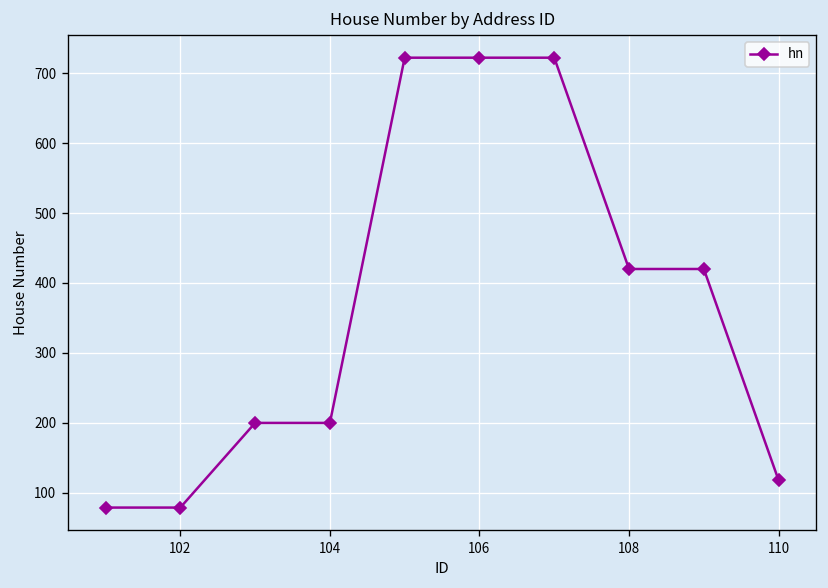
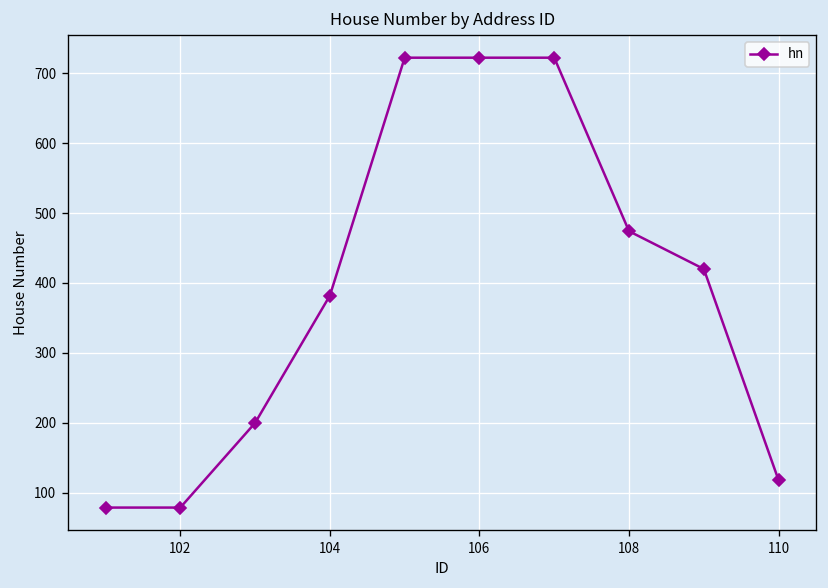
104: 200 -> 380
108: 420 -> 470
